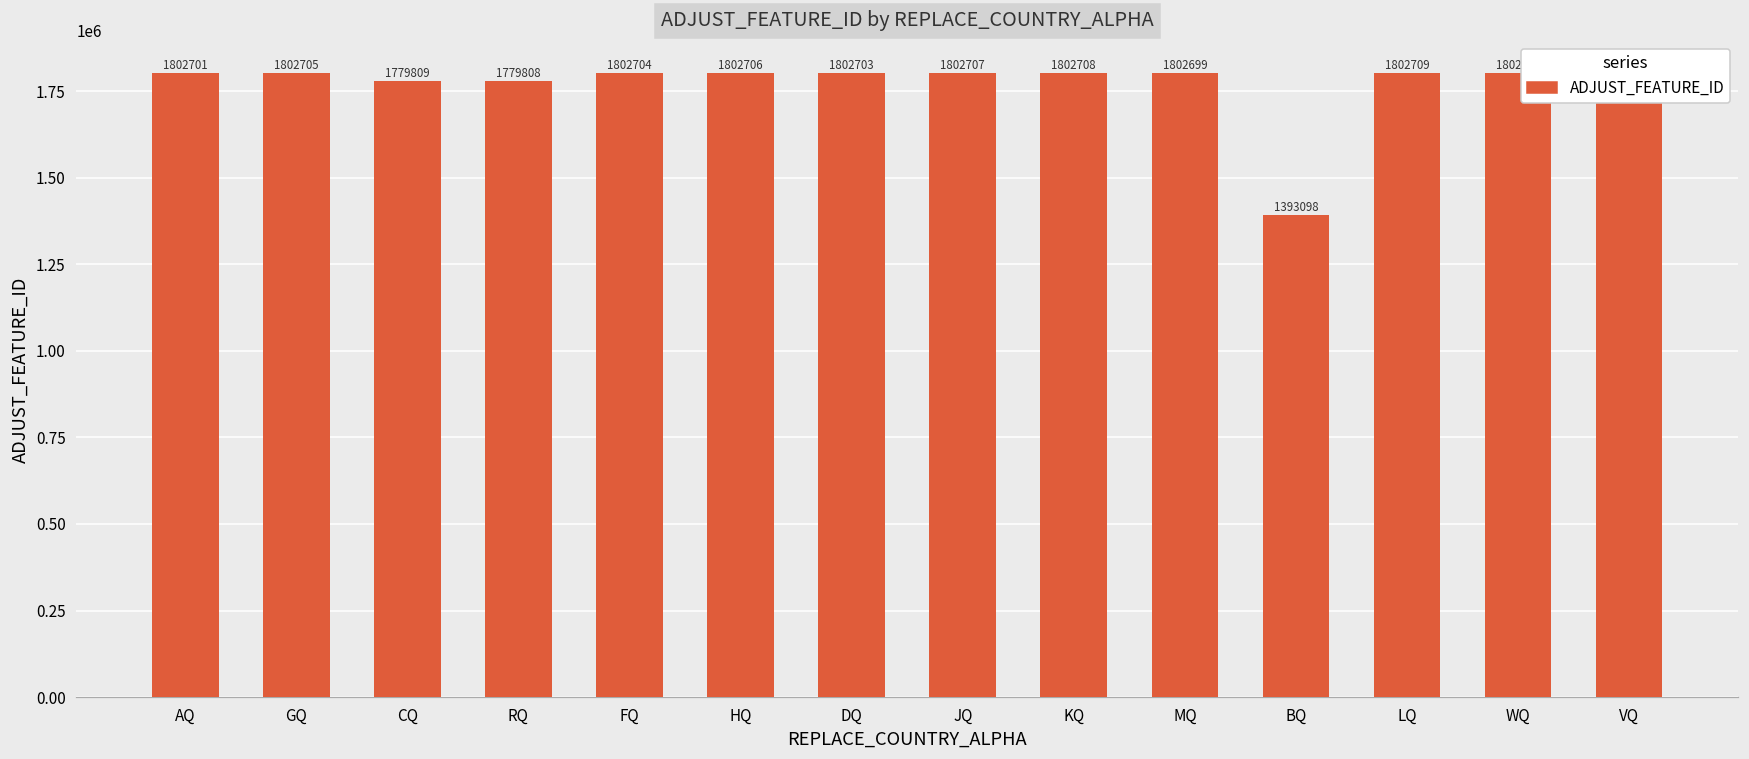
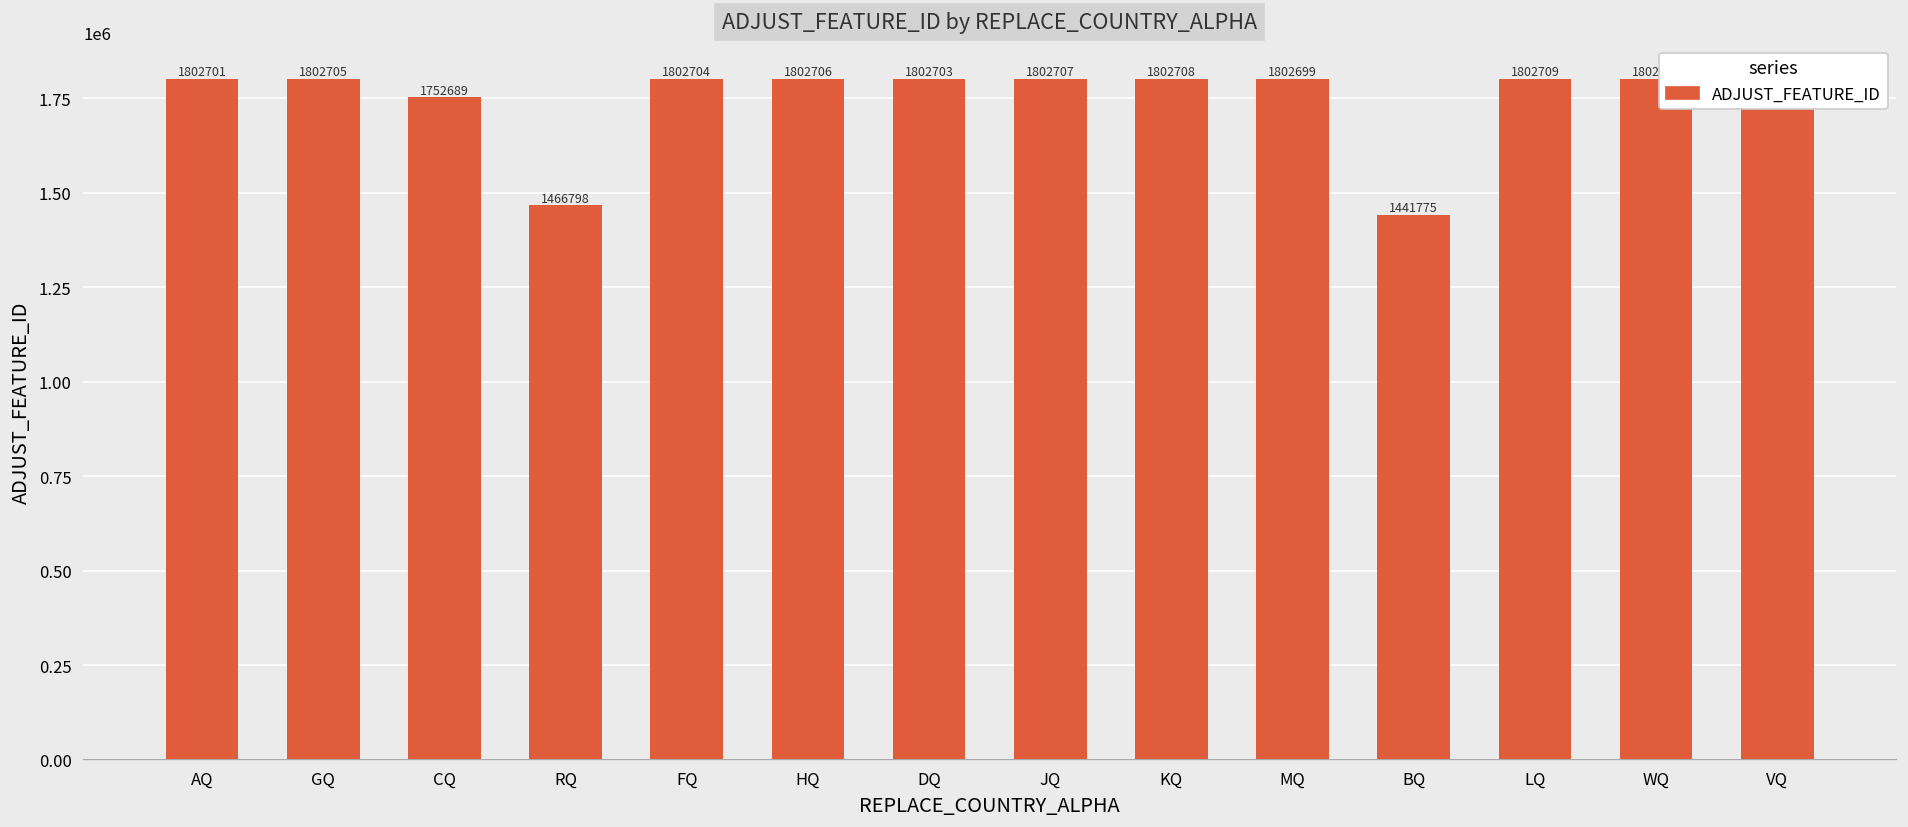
CQ: 1779809 -> 1752689
RQ: 1779808 -> 1466798
BQ: 1393098 -> 1441775
